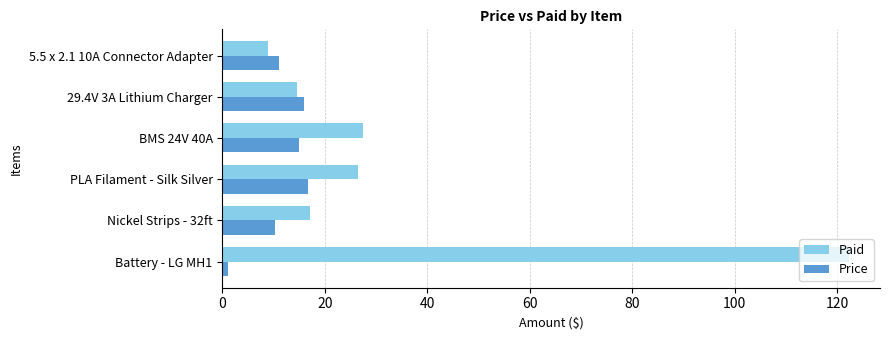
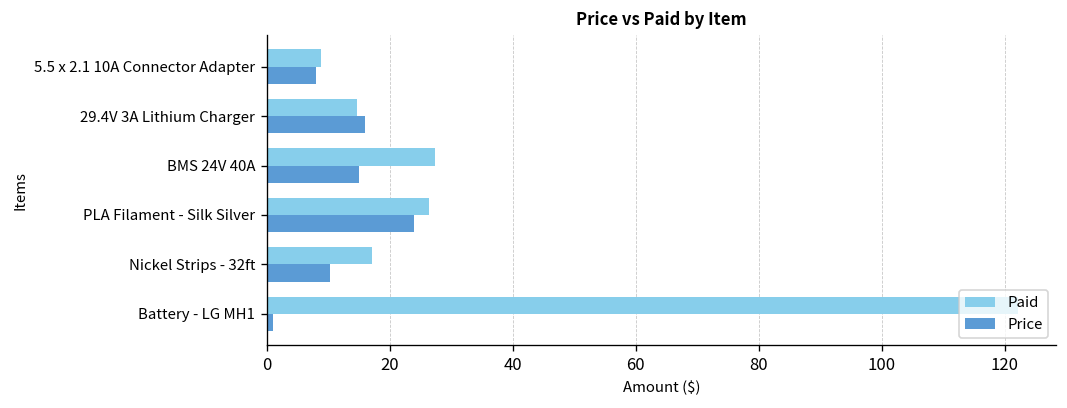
Price, 5.5 x 2.1 10A Connector Adapter: 11 -> 8
Price, PLA Filament - Silk Silver: 17 -> 24
